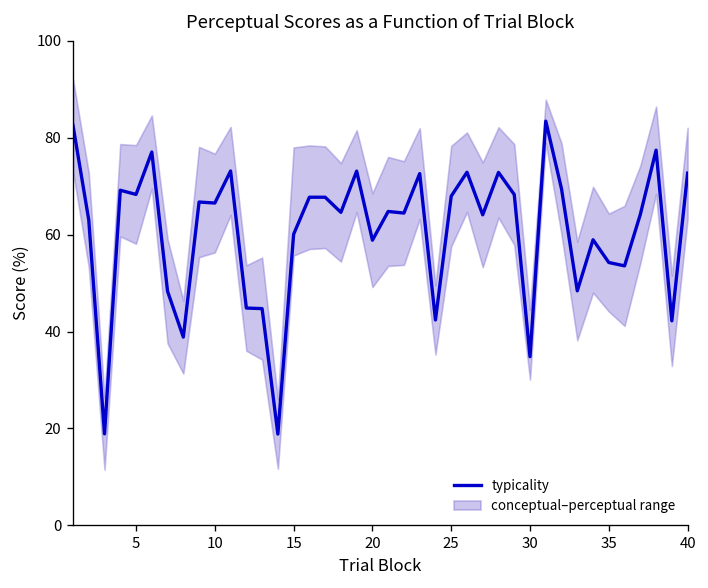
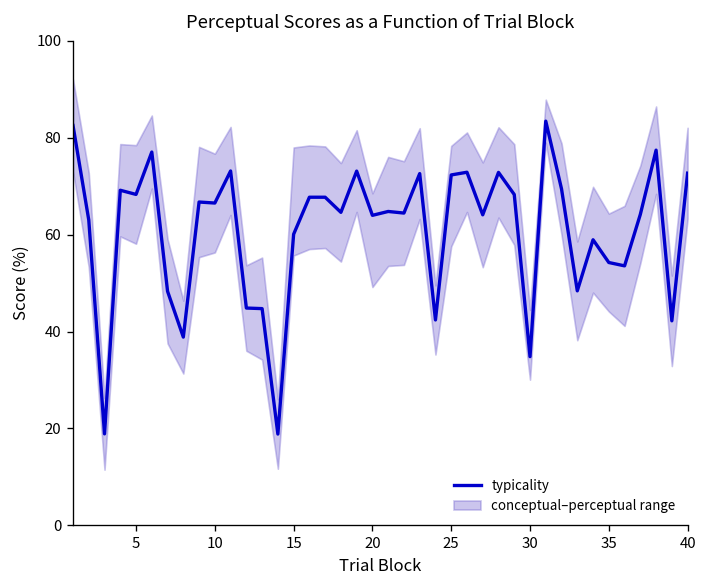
typicality, 20: 59 -> 64
typicality, 25: 68 -> 72
